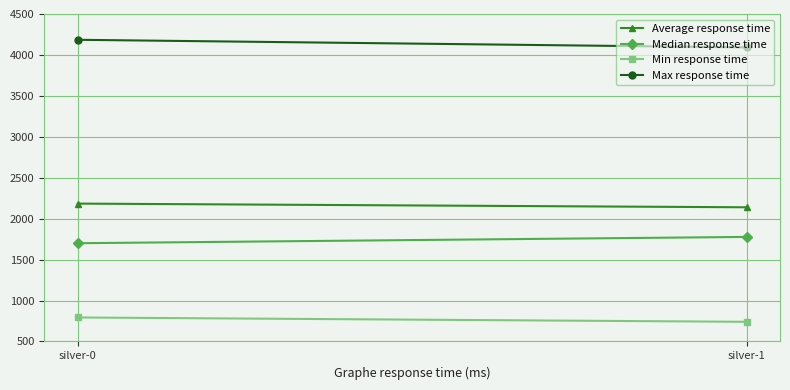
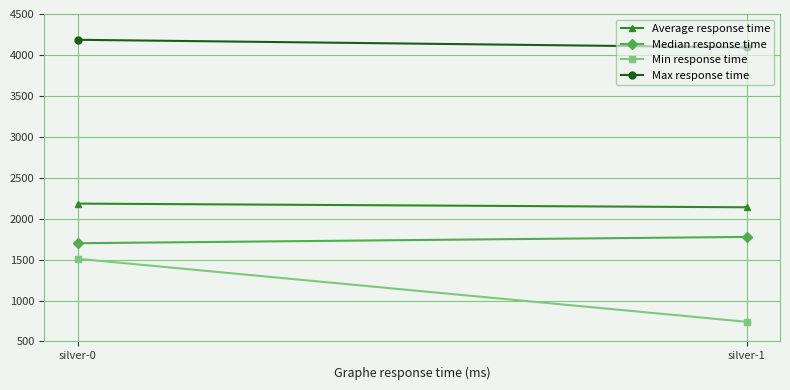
Min response time, silver-0: 800 -> 1500
